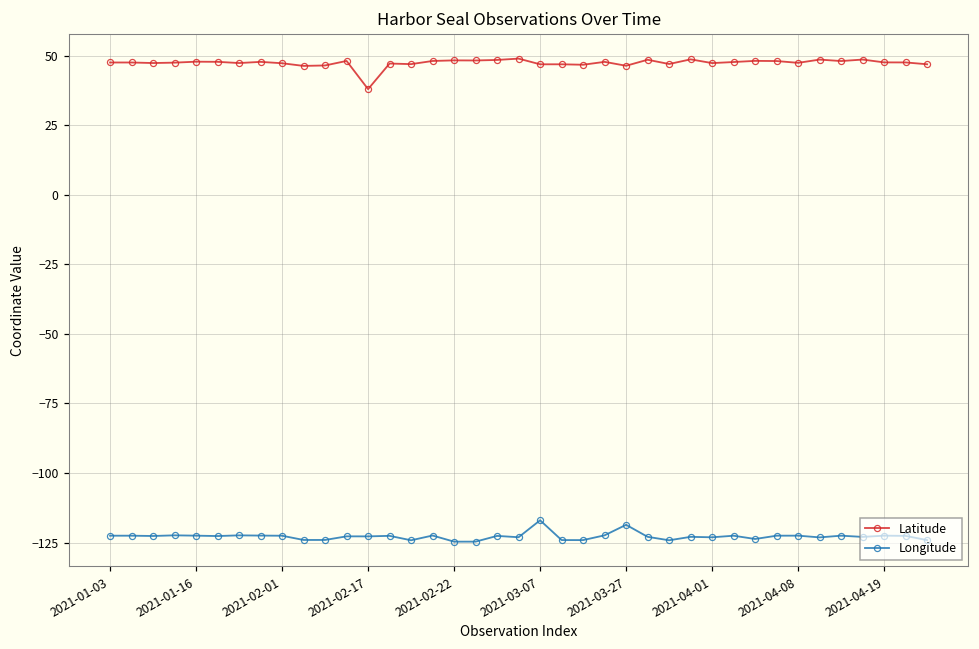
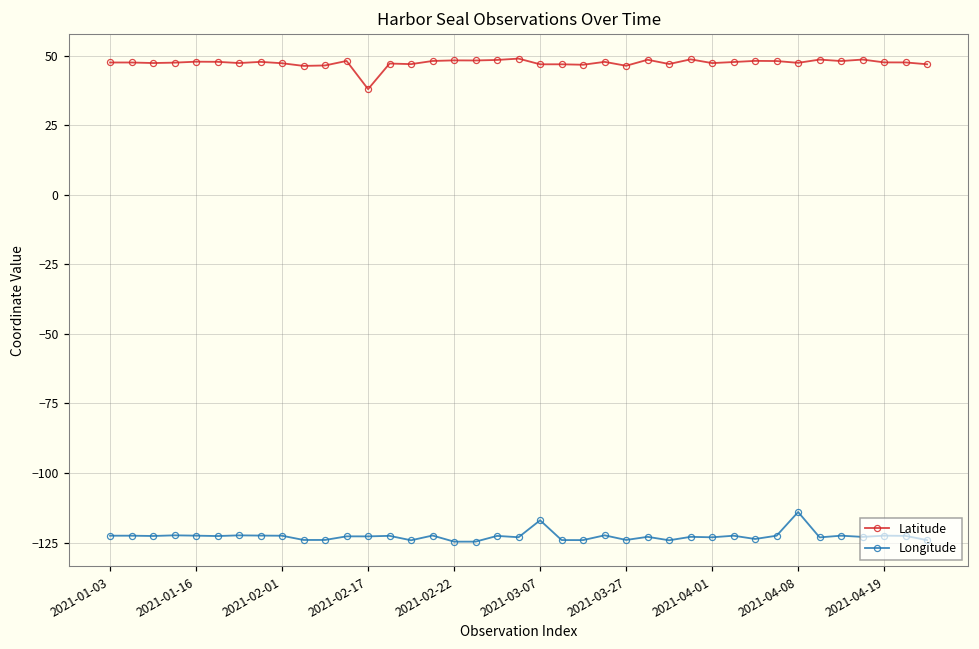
Longitude, 2021-03-27: -119 -> -124
Longitude, 2021-04-08: -123 -> -114
